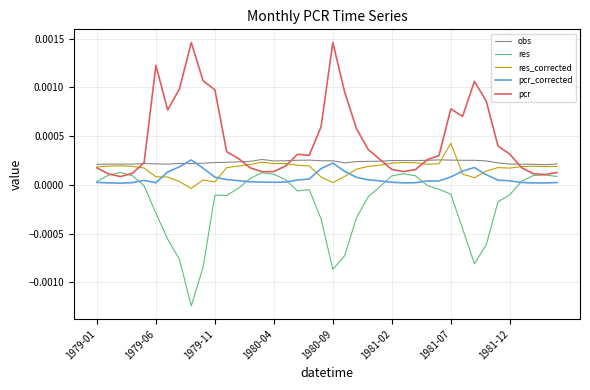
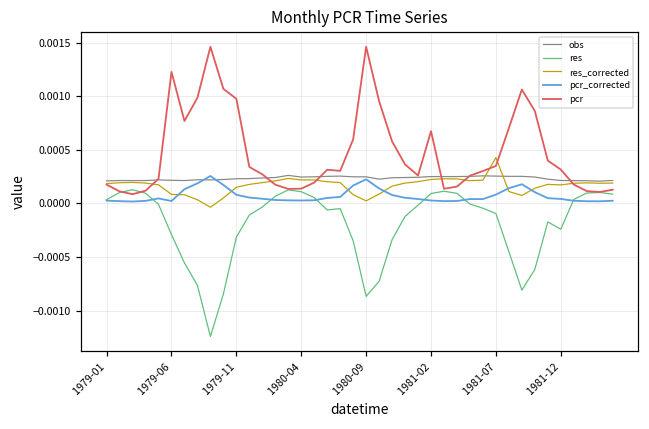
res, 1979-11: -0.0001 -> -0.0003
res_corrected, 1979-11: 0.0000 -> 0.0001
pcr, 1981-02: 0.0002 -> 0.0007
pcr, 1981-07: 0.0008 -> 0.0003
res, 1981-12: -0.0001 -> -0.0002
